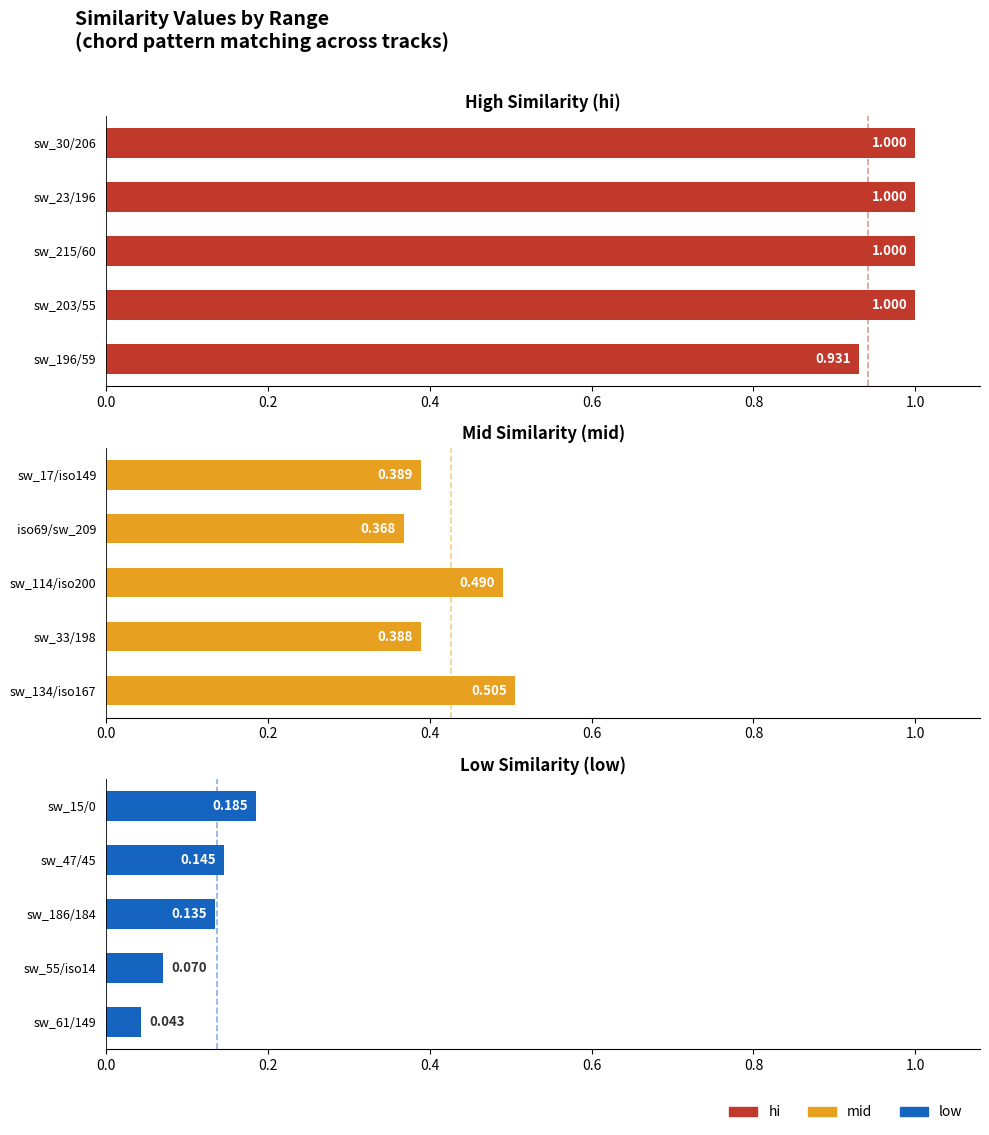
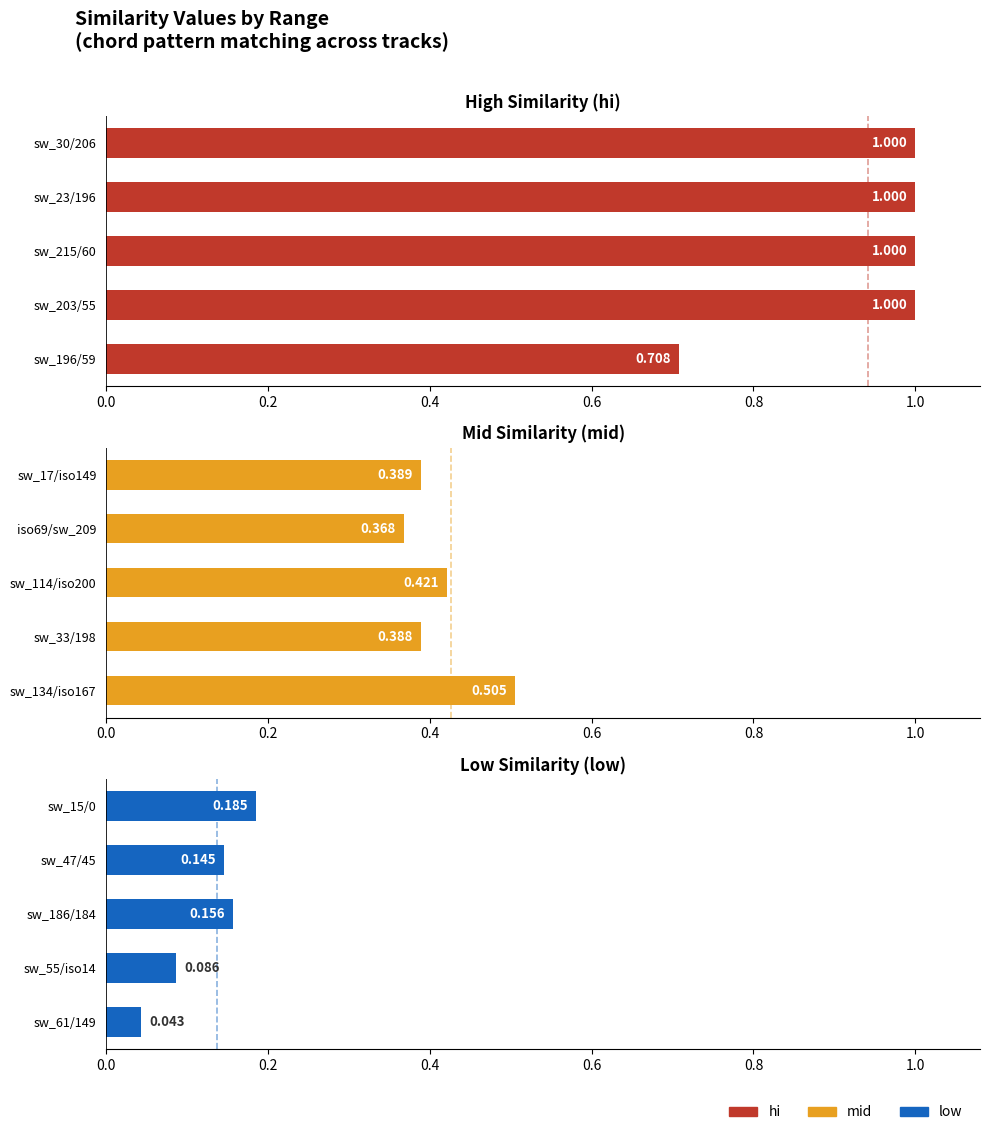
High Similarity (hi), sw_196/59: 0.931 -> 0.708
Mid Similarity (mid), sw_114/iso200: 0.490 -> 0.421
Low Similarity (low), sw_186/184: 0.135 -> 0.156
Low Similarity (low), sw_55/iso14: 0.070 -> 0.086
